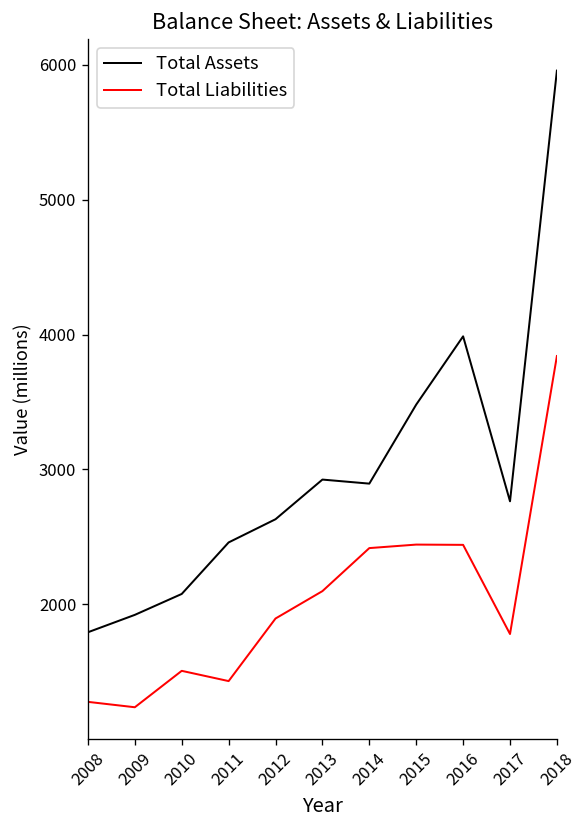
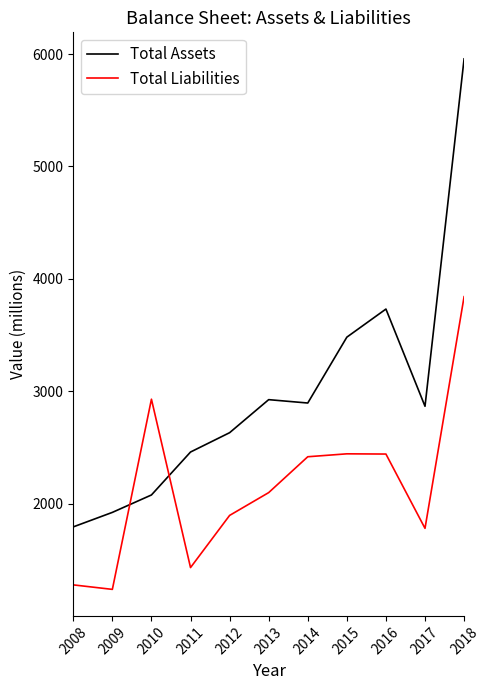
Total Liabilities, 2010: 1510 -> 2930
Total Assets, 2016: 3990 -> 3730
Total Assets, 2017: 2760 -> 2870
